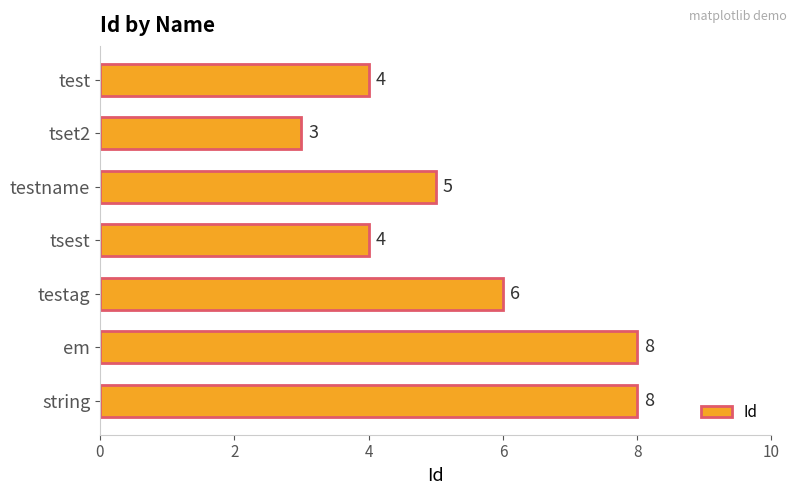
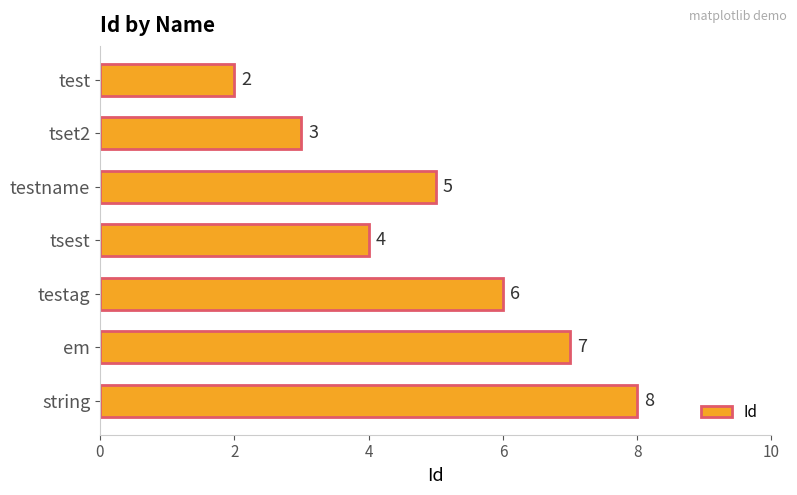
test: 4 -> 2
em: 8 -> 7
